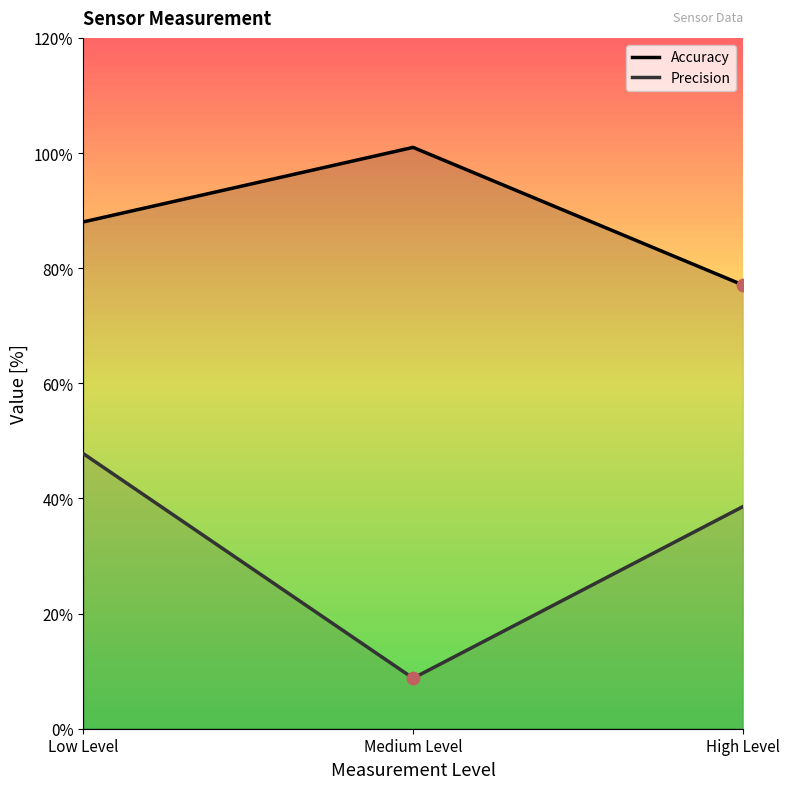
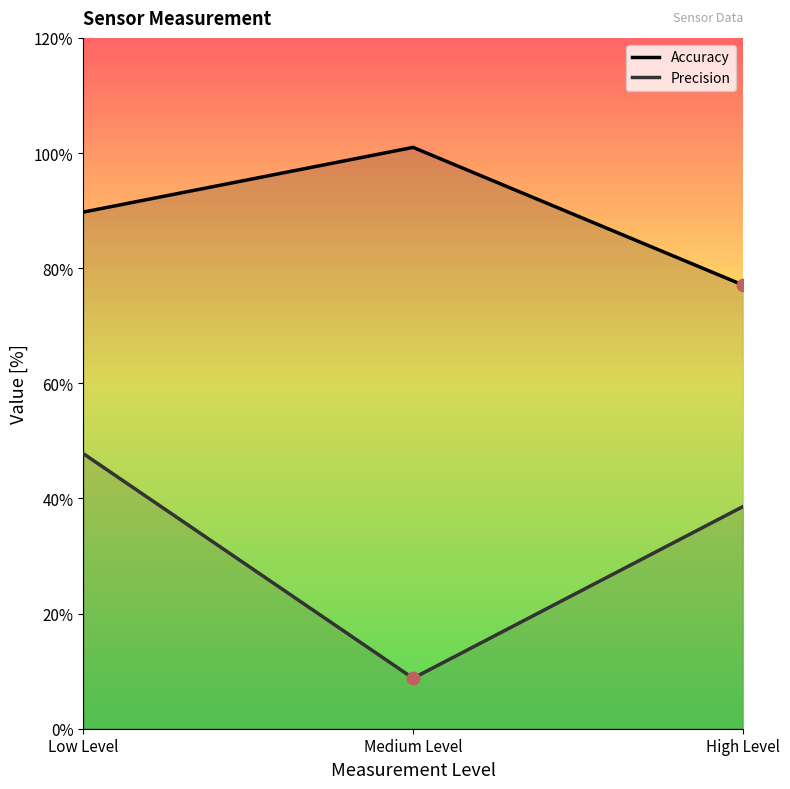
Accuracy, Low Level: 88% -> 90%
